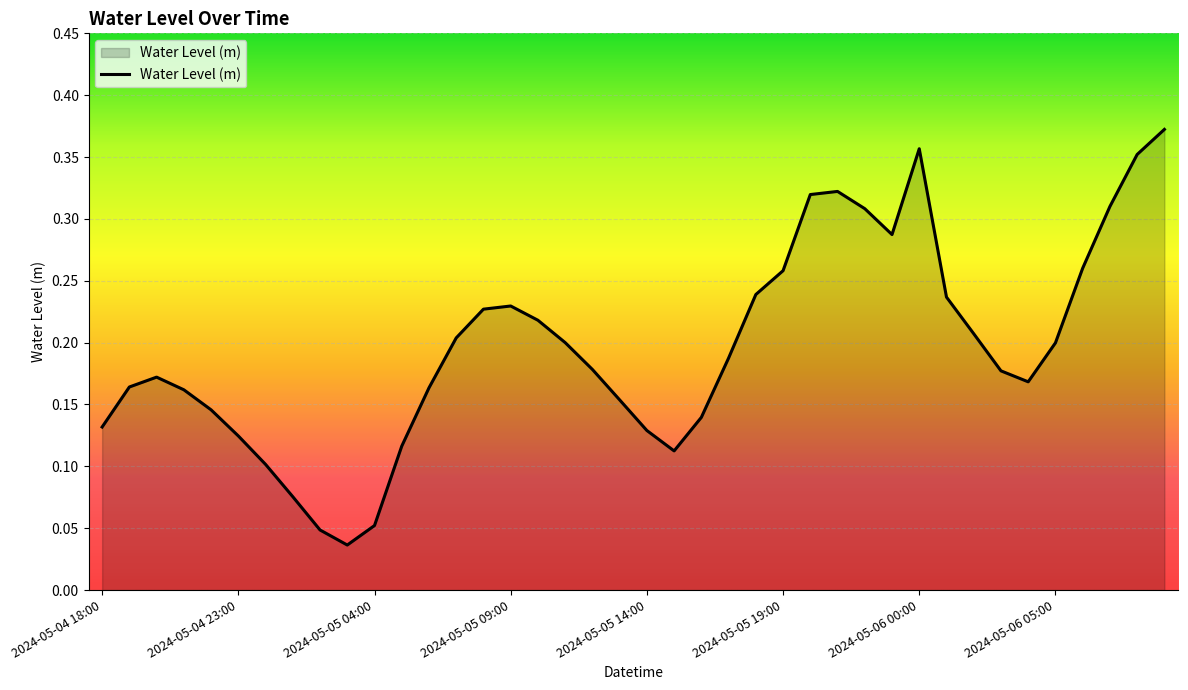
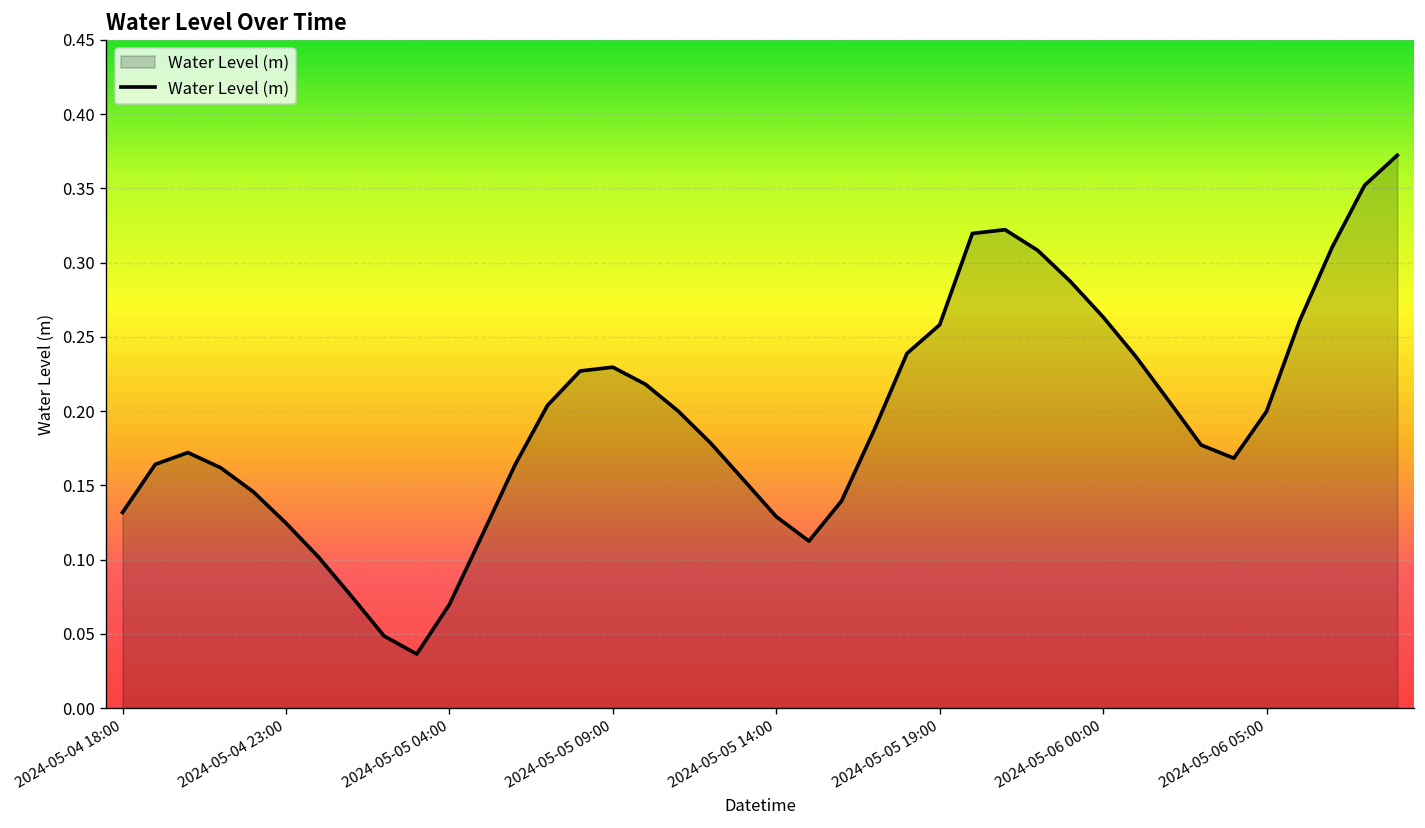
2024-05-05 04:00: 0.052 -> 0.070
2024-05-06 00:00: 0.357 -> 0.263
